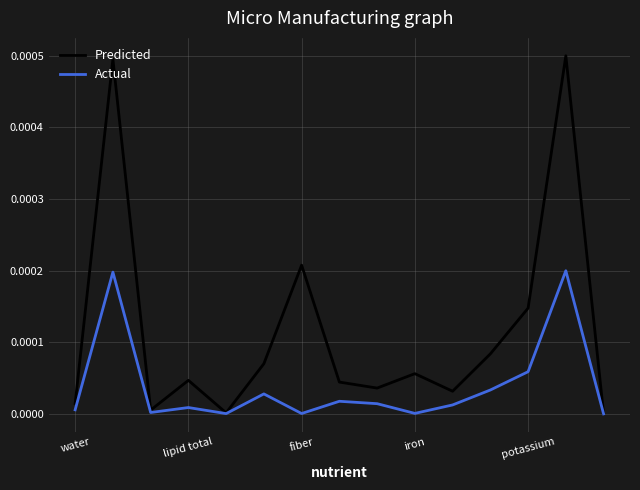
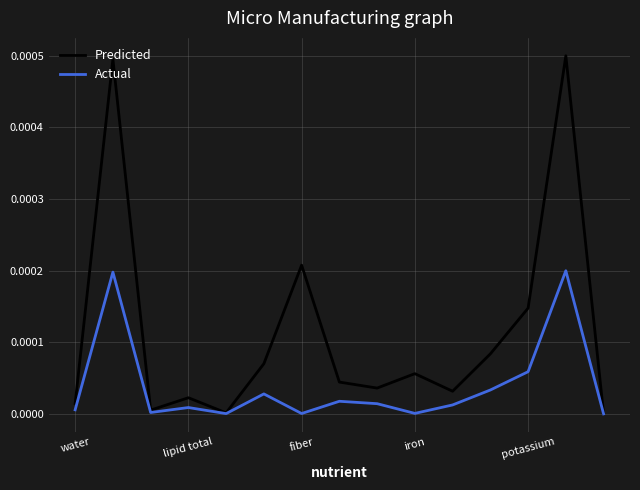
Predicted, lipid total: 0.00005 -> 0.00002
